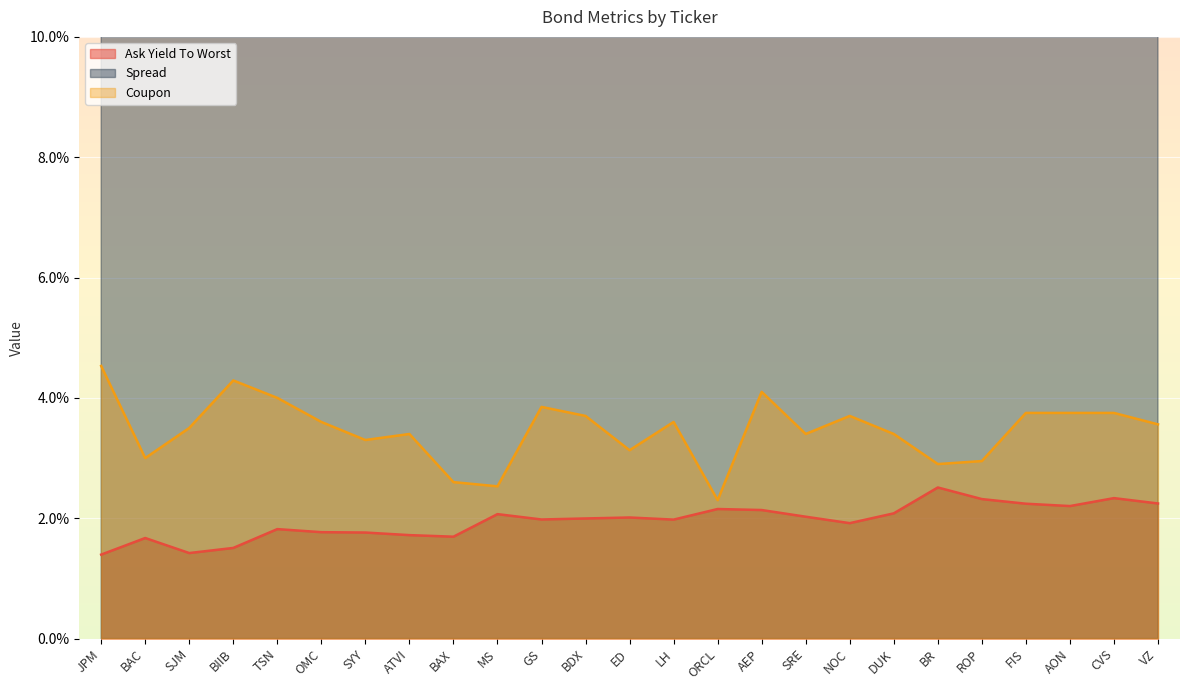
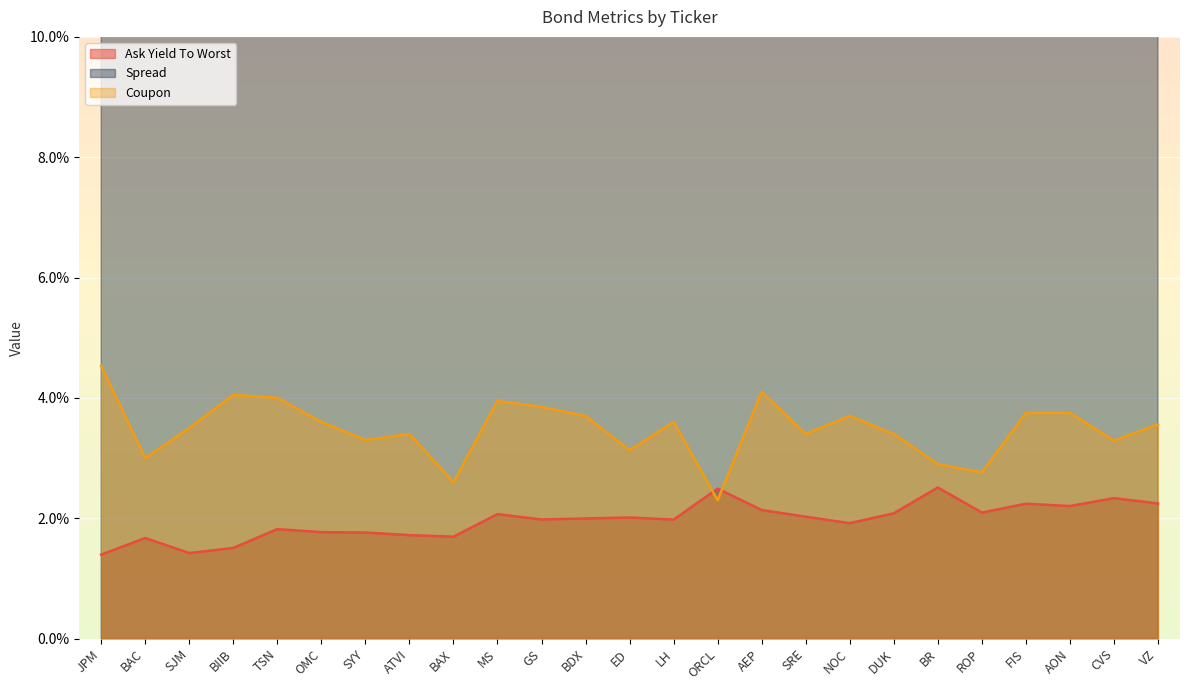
Coupon, BIIB: 4.3% -> 4.1%
Coupon, MS: 2.5% -> 4.0%
Ask Yield To Worst, ORCL: 2.2% -> 2.5%
Ask Yield To Worst, ROP: 2.3% -> 2.1%
Coupon, ROP: 2.9% -> 2.8%
Coupon, CVS: 3.8% -> 3.3%
